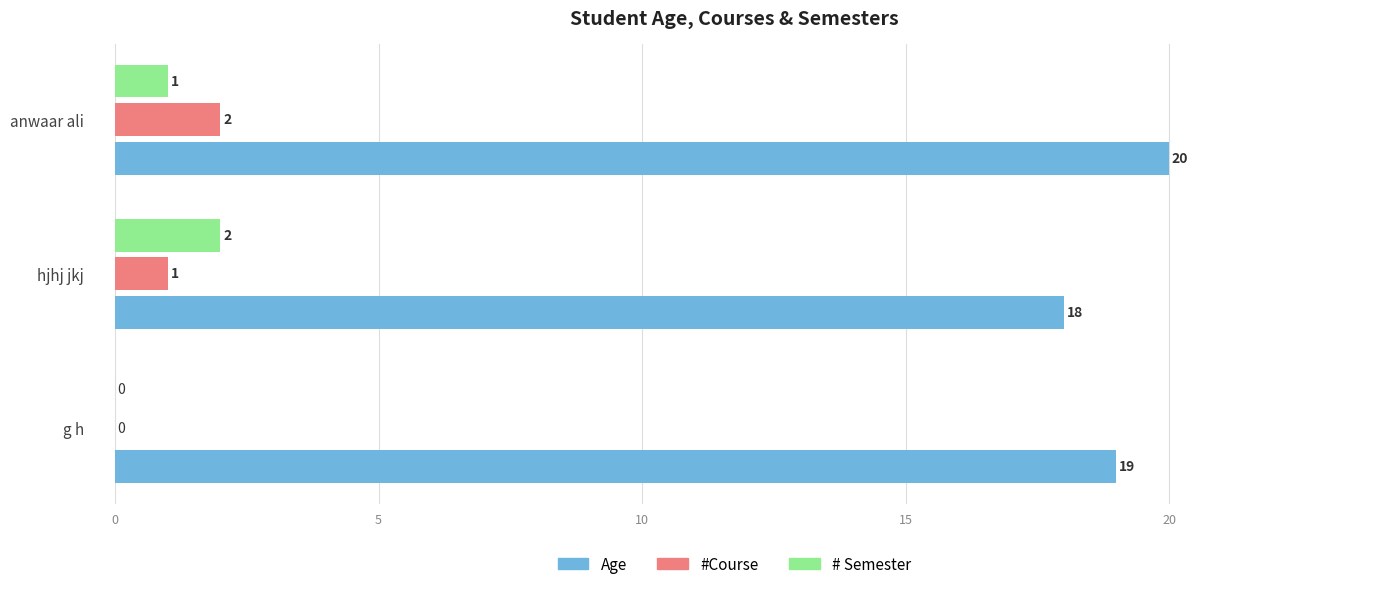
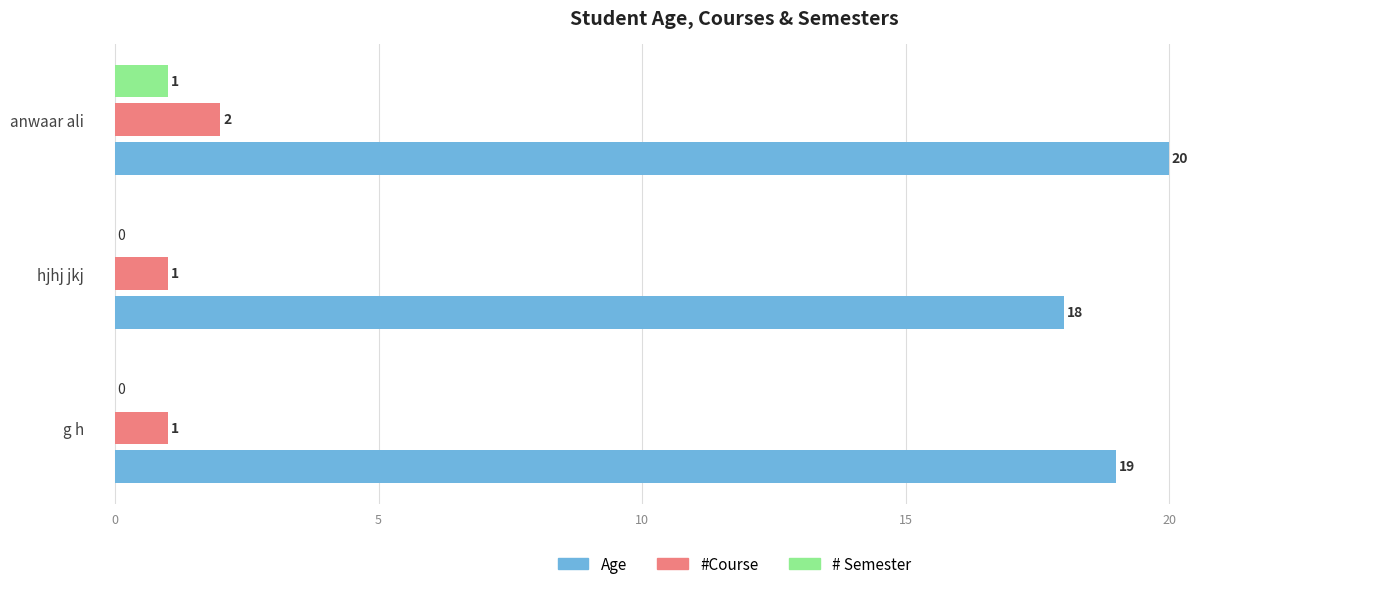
# Semester, hjhj jkj: 2 -> 0
#Course, g h: 0 -> 1
